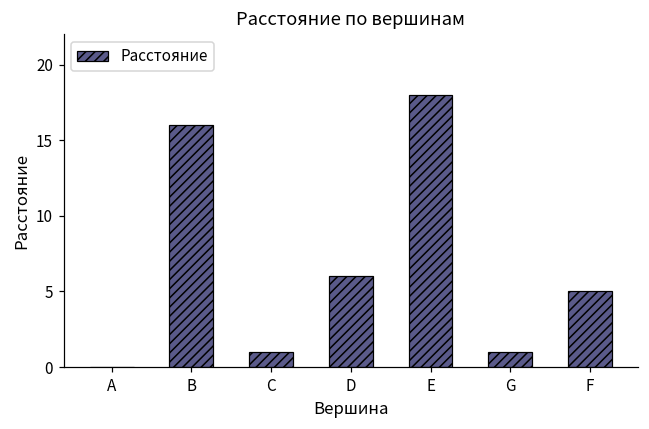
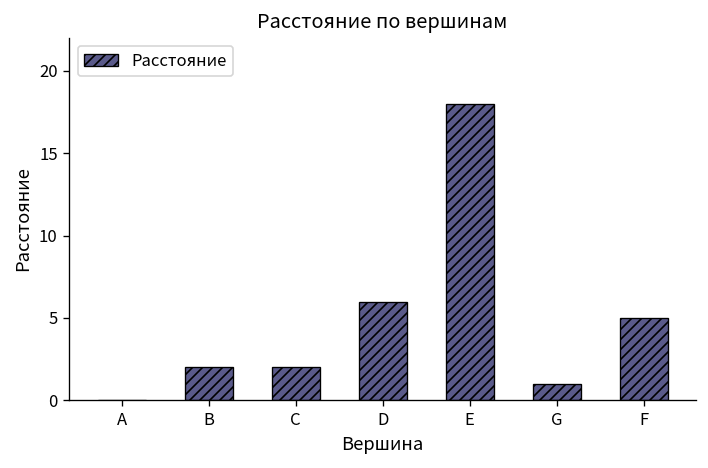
B: 16 -> 2
C: 1 -> 2
